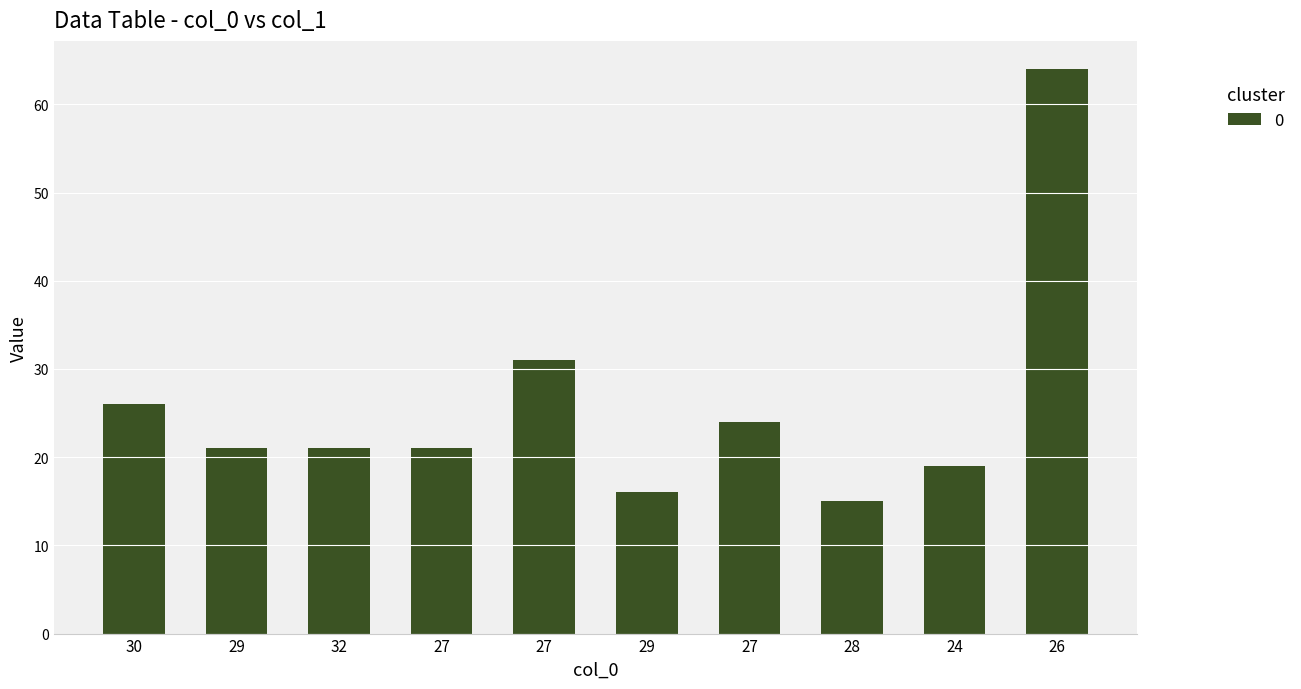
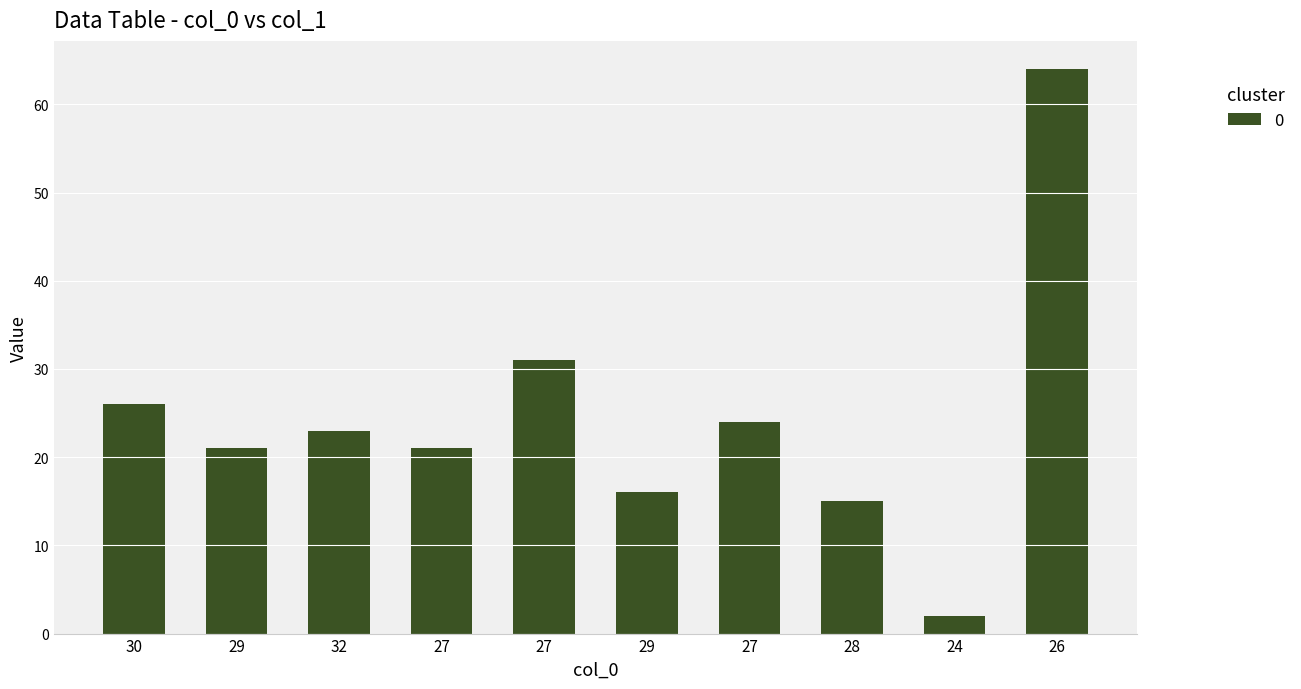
32: 21 -> 23
24: 19 -> 2
